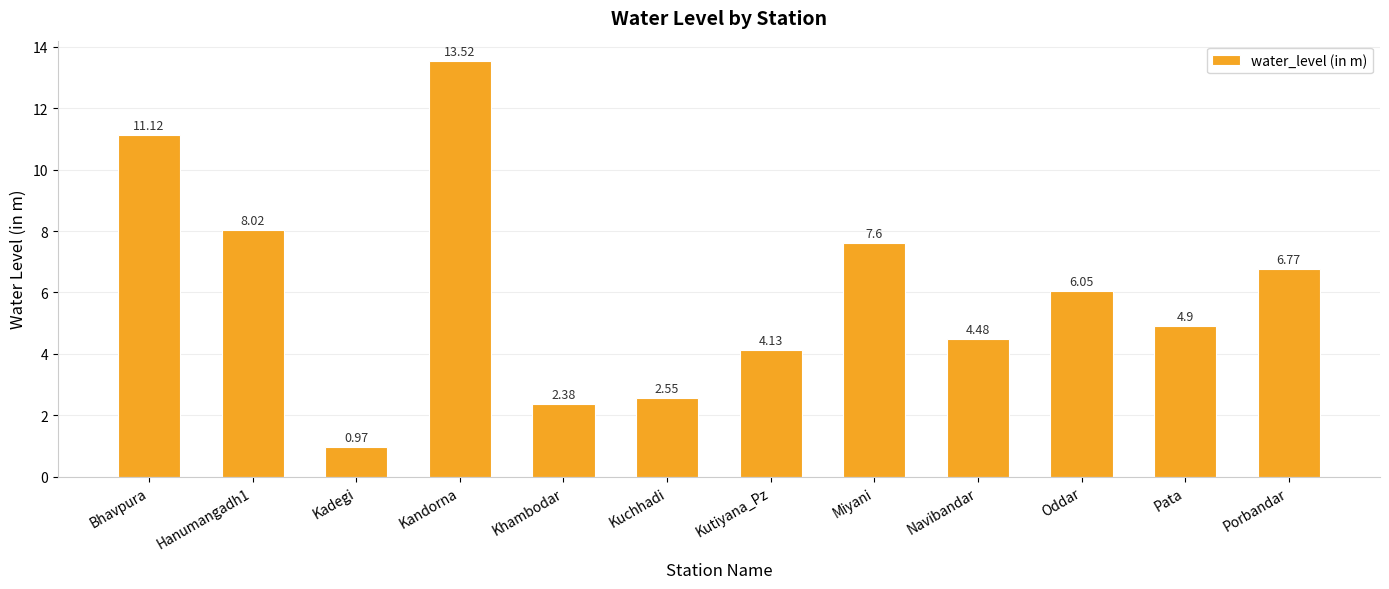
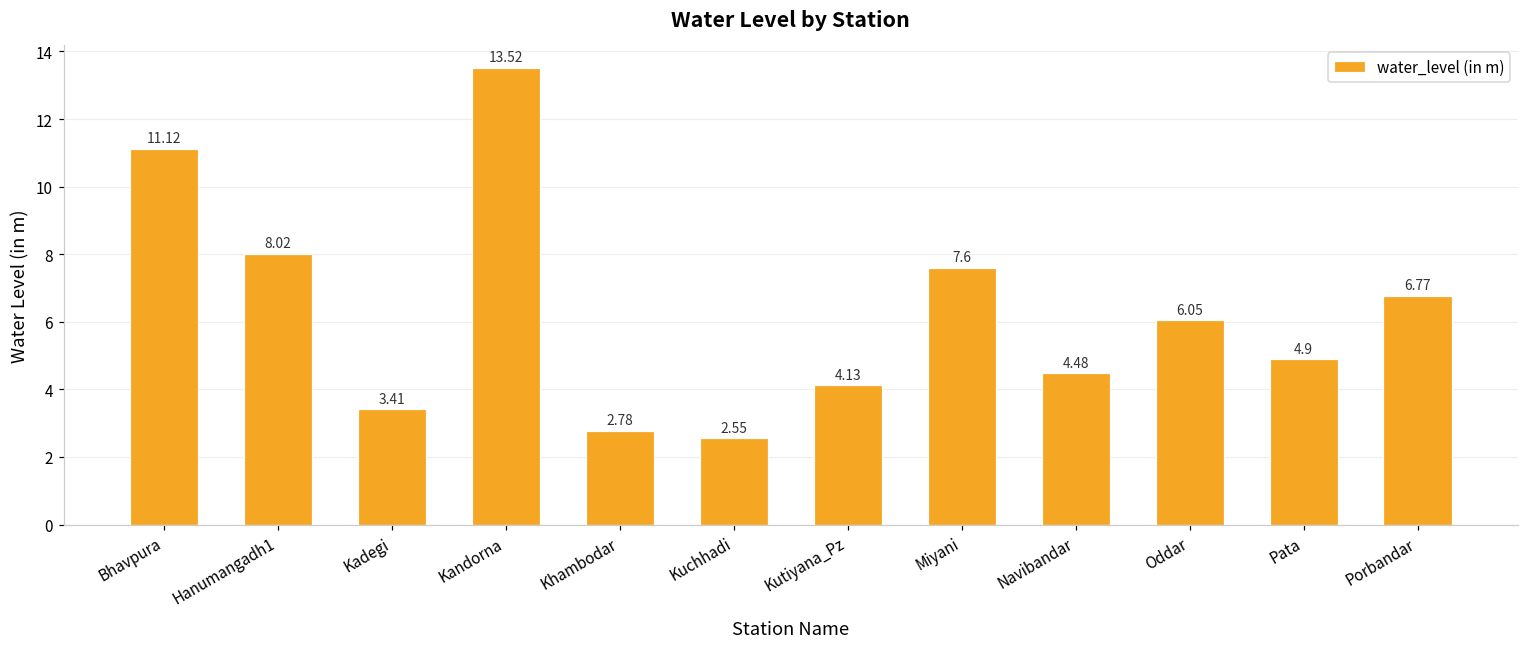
Kadegi: 0.97 -> 3.41
Khambodar: 2.38 -> 2.78
